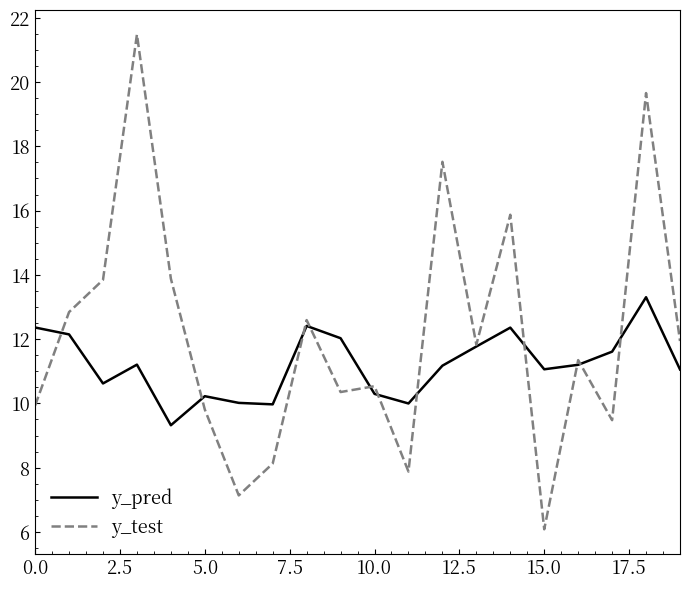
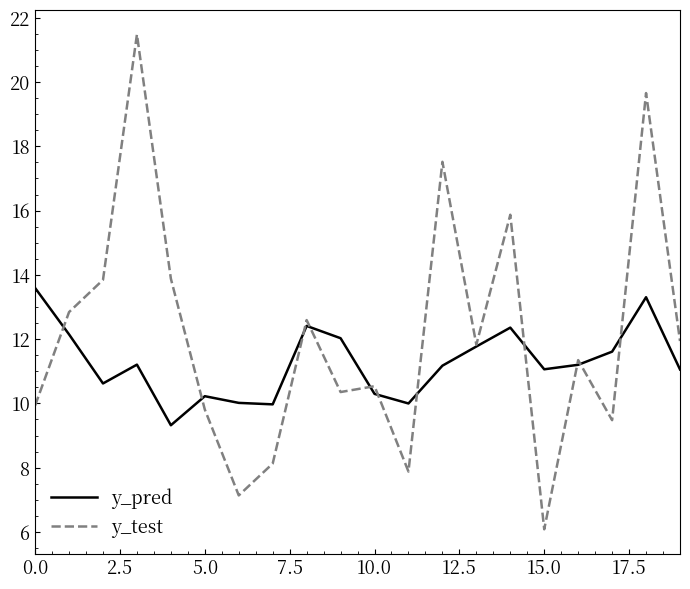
y_pred, 0.0: 12.4 -> 13.6
